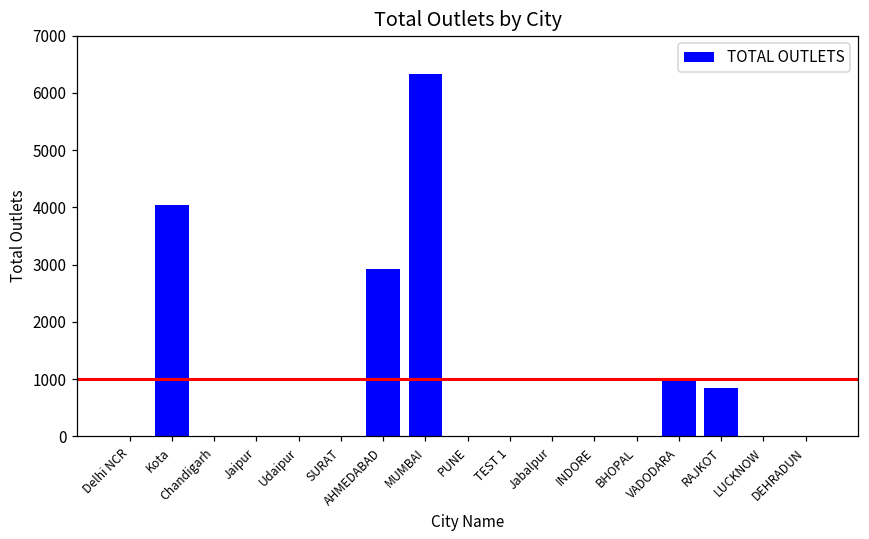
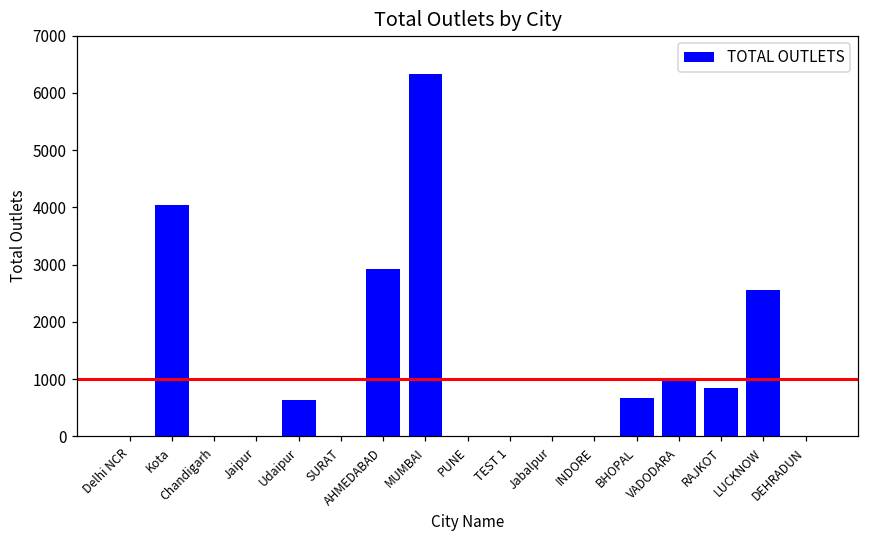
Udaipur: 0 -> 600
BHOPAL: 0 -> 700
LUCKNOW: 0 -> 2600
